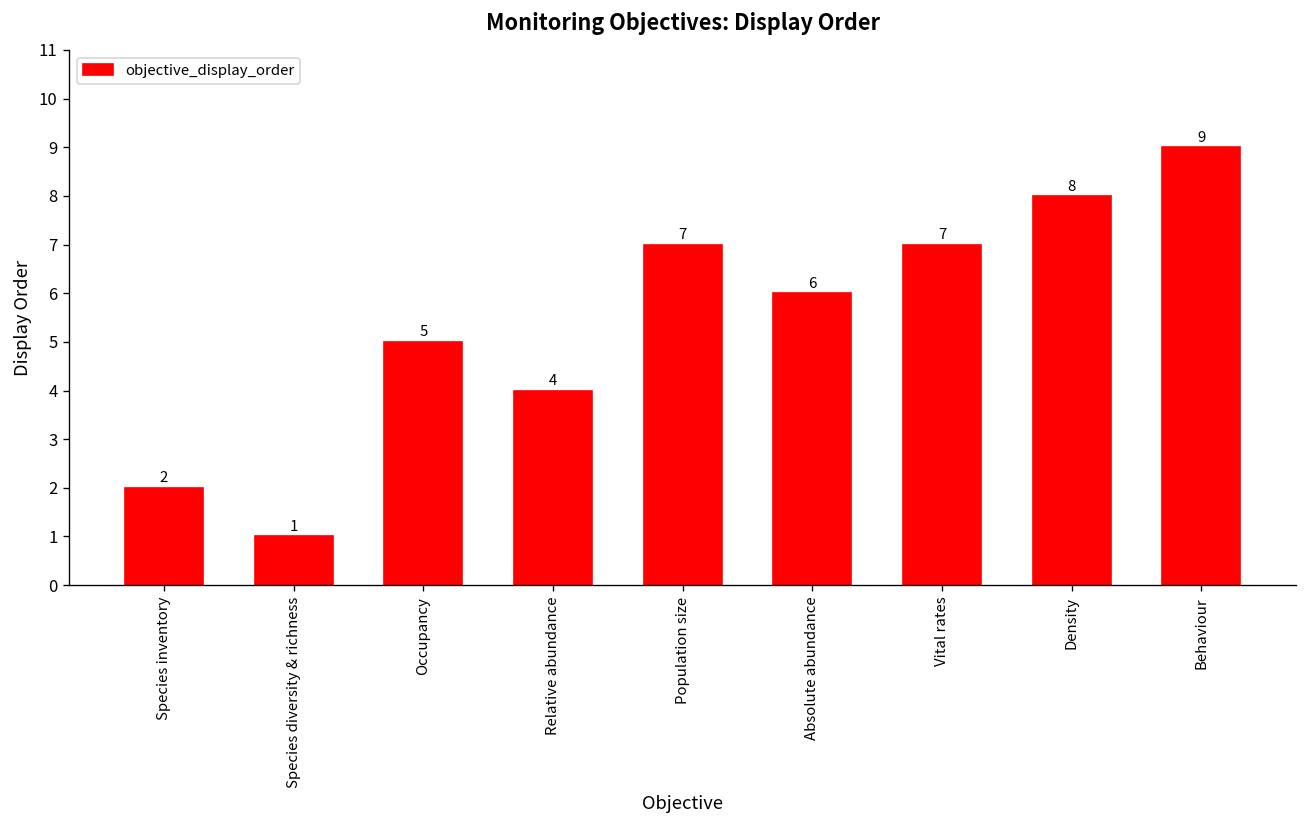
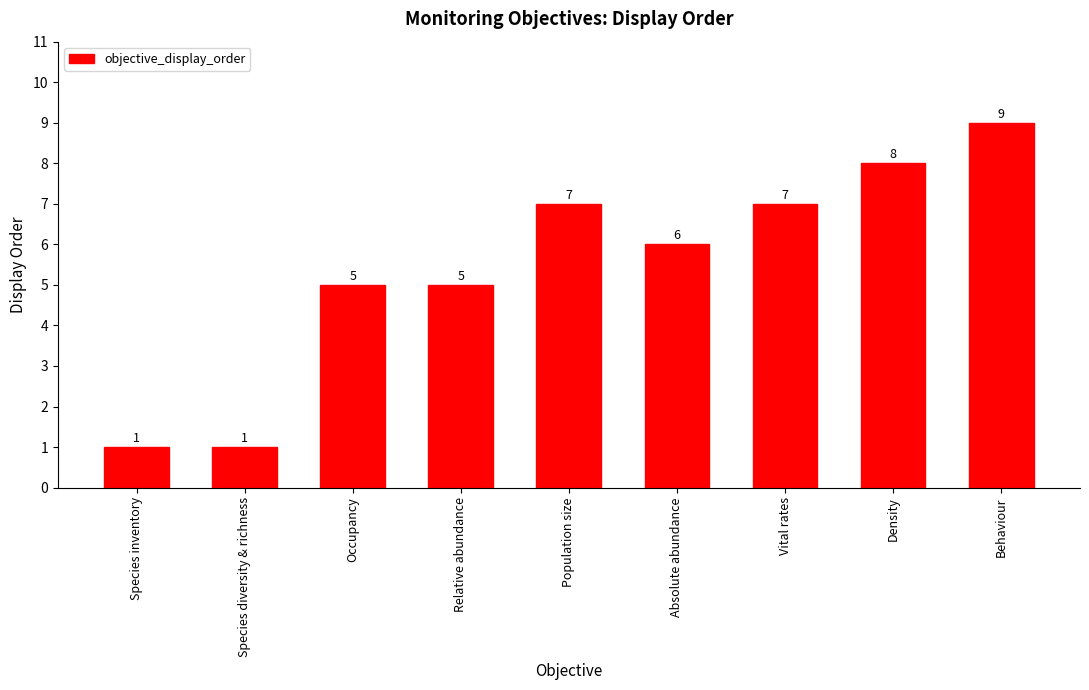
Species inventory: 2 -> 1
Relative abundance: 4 -> 5
